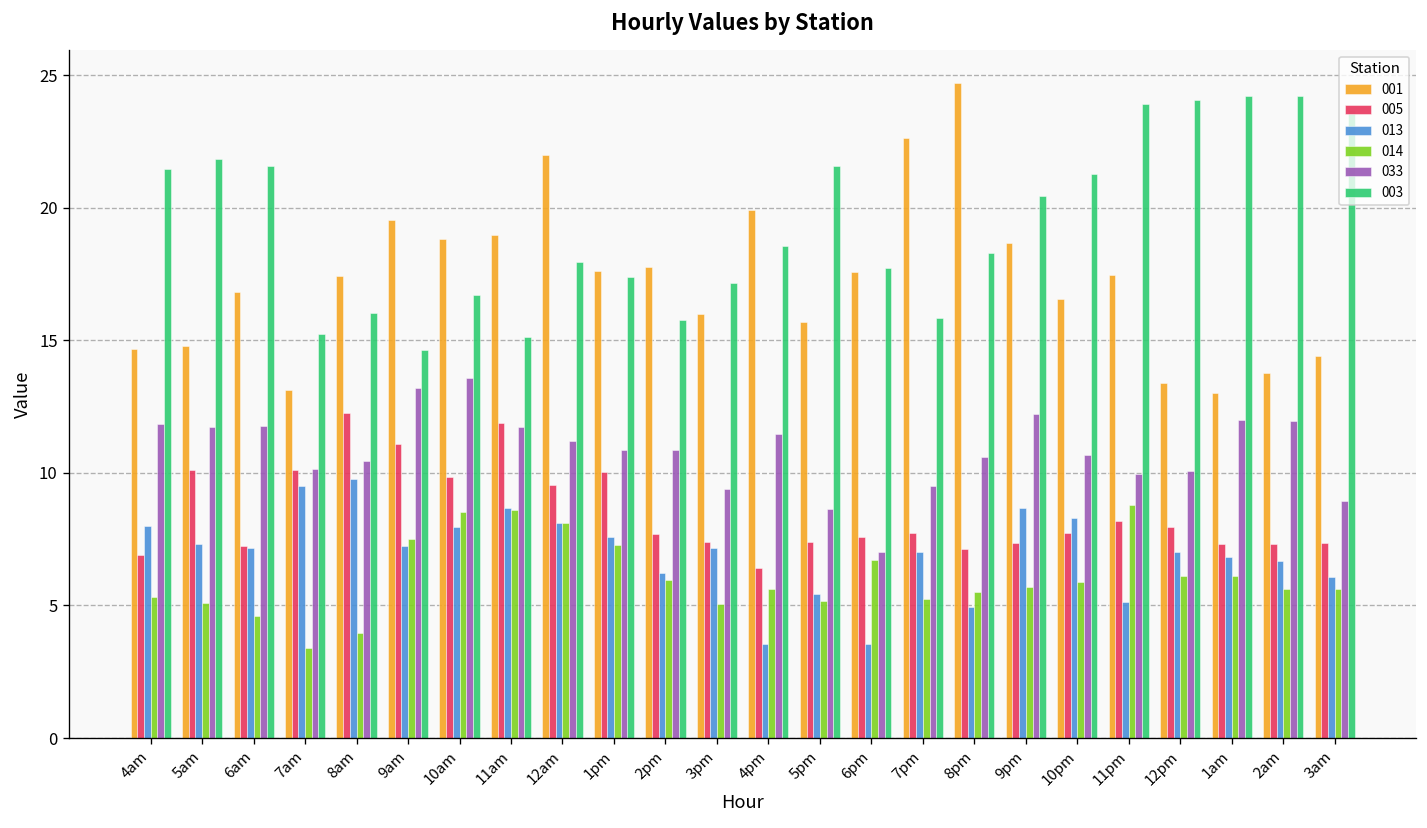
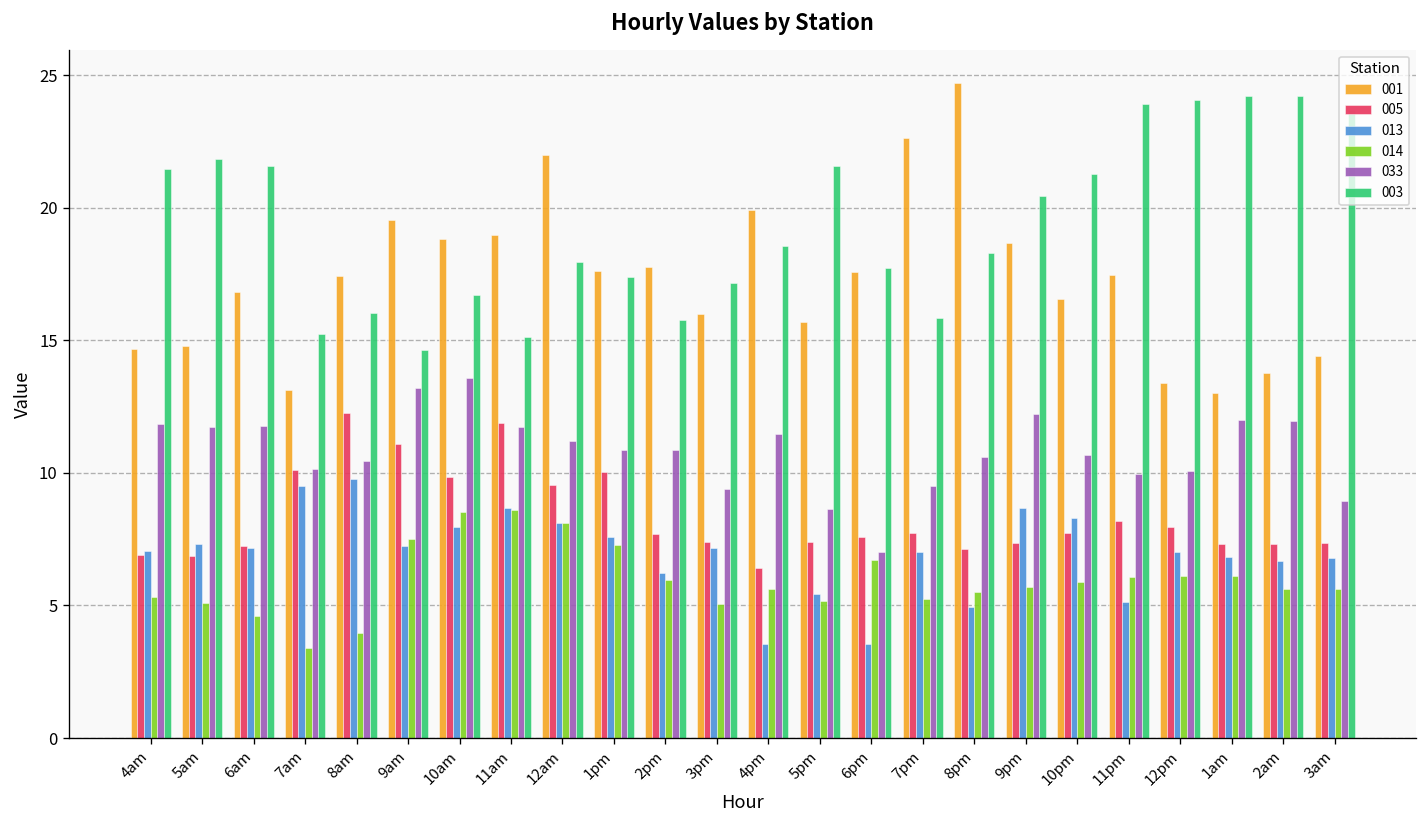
013, 4am: 8.0 -> 7.1
005, 5am: 10.1 -> 6.9
014, 11pm: 8.8 -> 6.1
013, 3am: 6.1 -> 6.8
